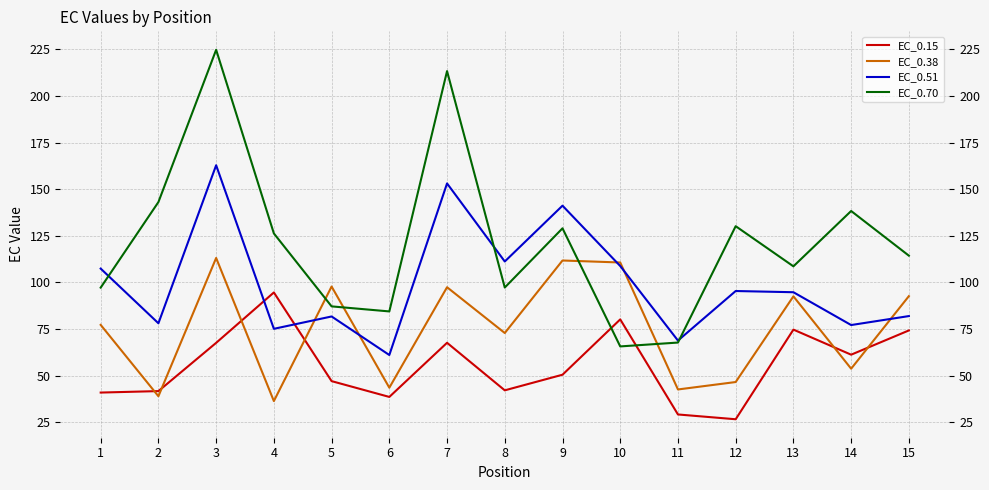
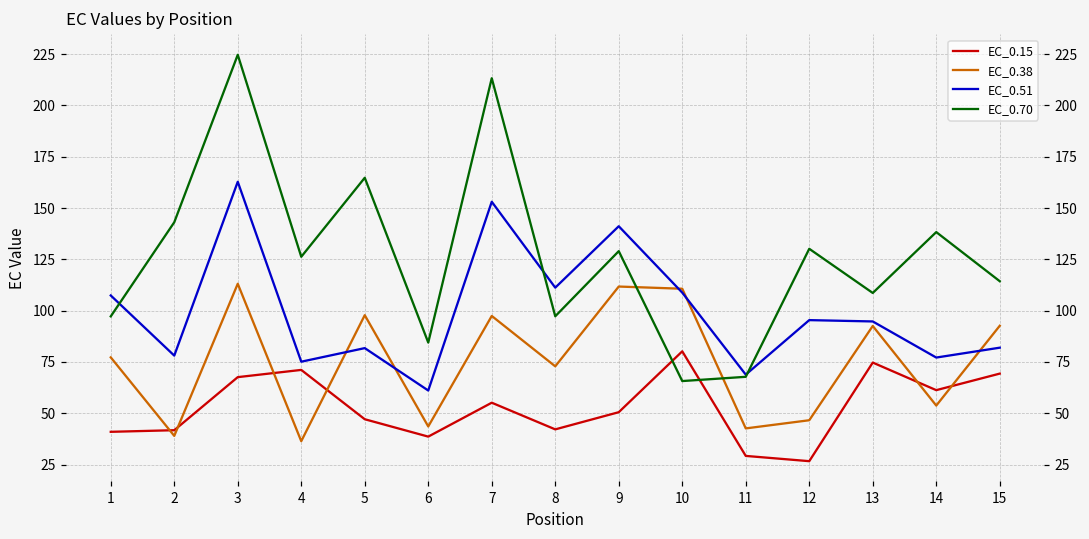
EC_0.15, 4: 95 -> 71
EC_0.70, 5: 87 -> 165
EC_0.15, 7: 68 -> 55
EC_0.15, 15: 74 -> 69
